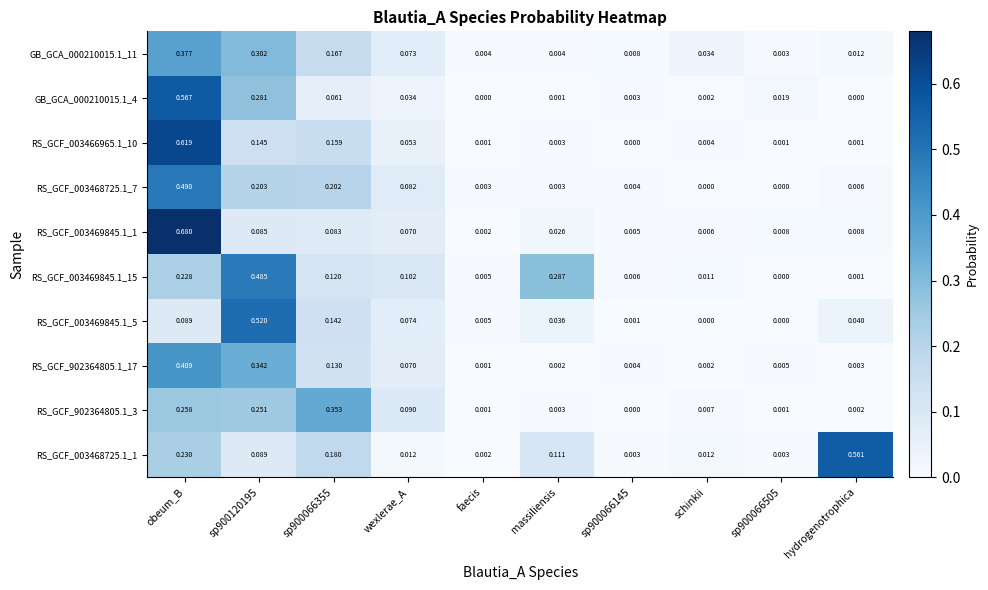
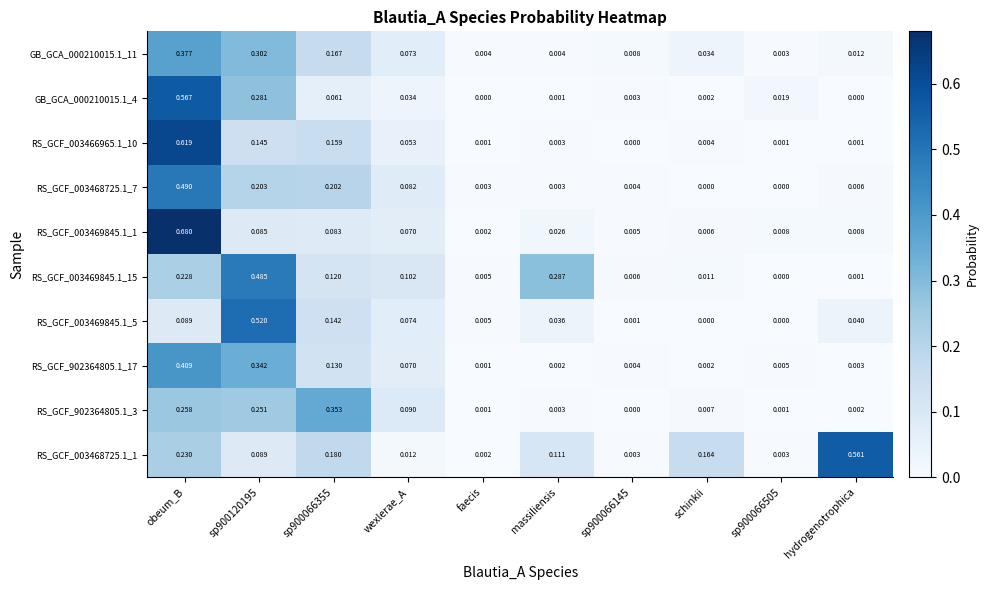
RS_GCF_003468725.1_1, schinkii: 0.012 -> 0.164
